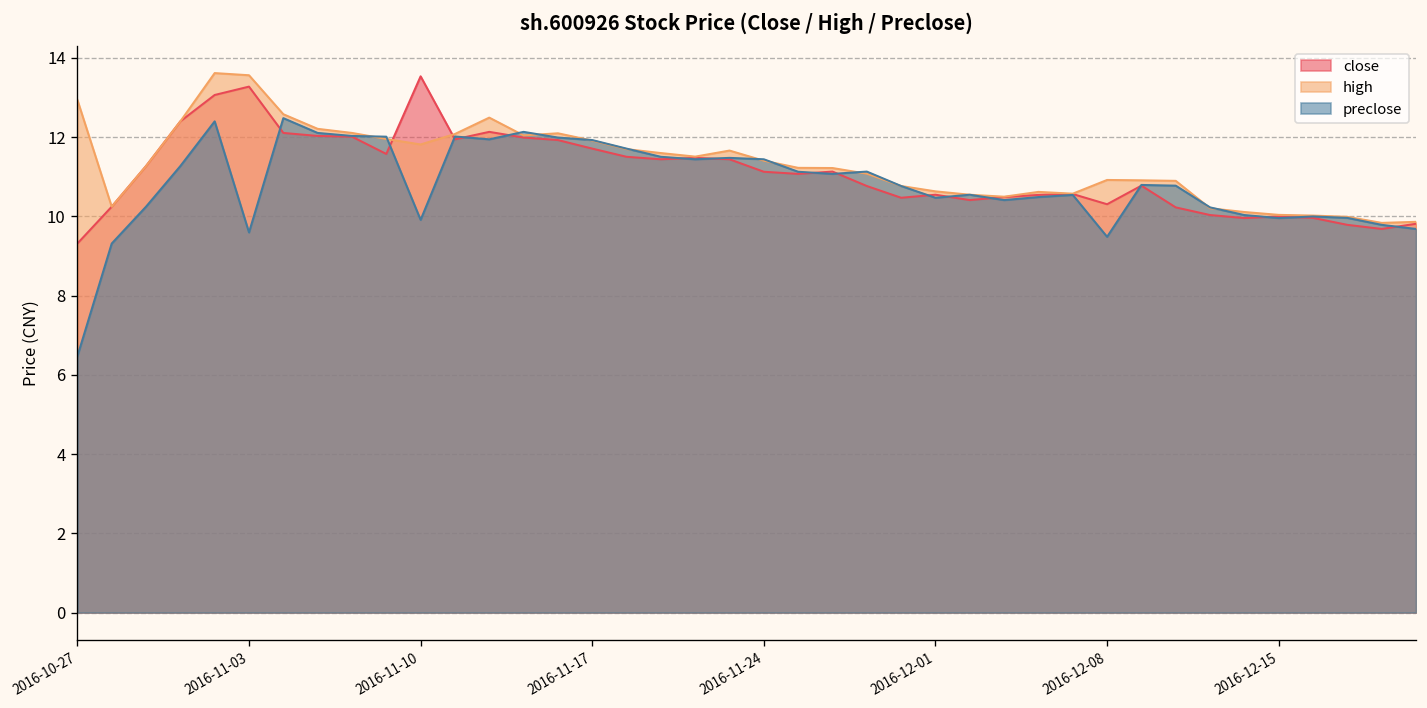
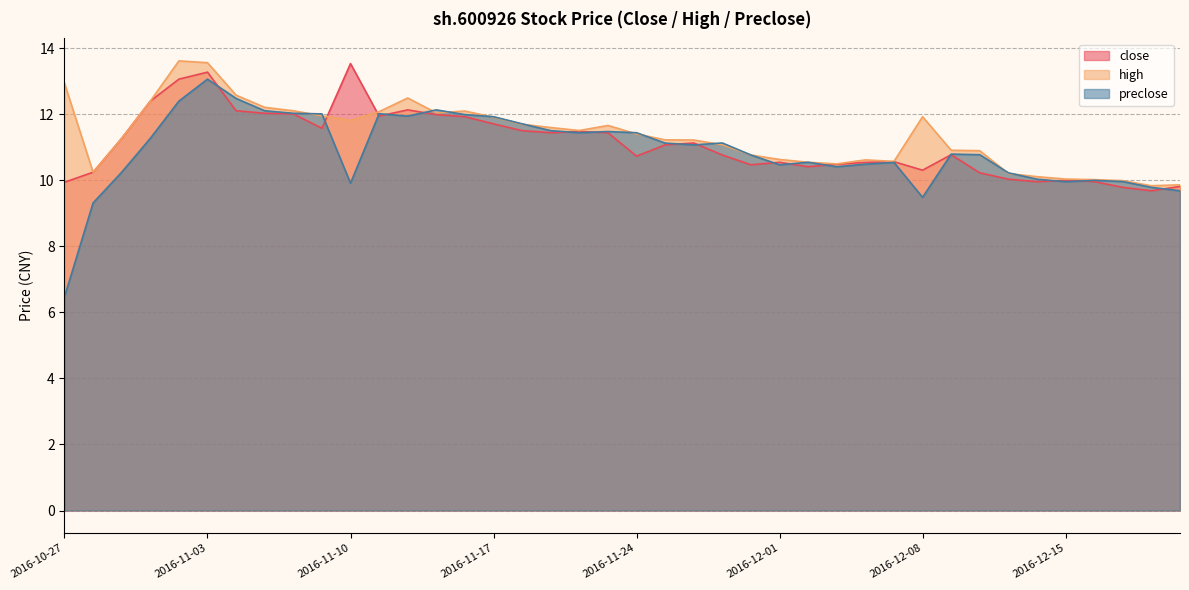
close, 2016-10-27: 9.3 -> 9.9
preclose, 2016-11-03: 9.6 -> 13.1
close, 2016-11-24: 11.1 -> 10.7
high, 2016-12-08: 10.9 -> 11.9
